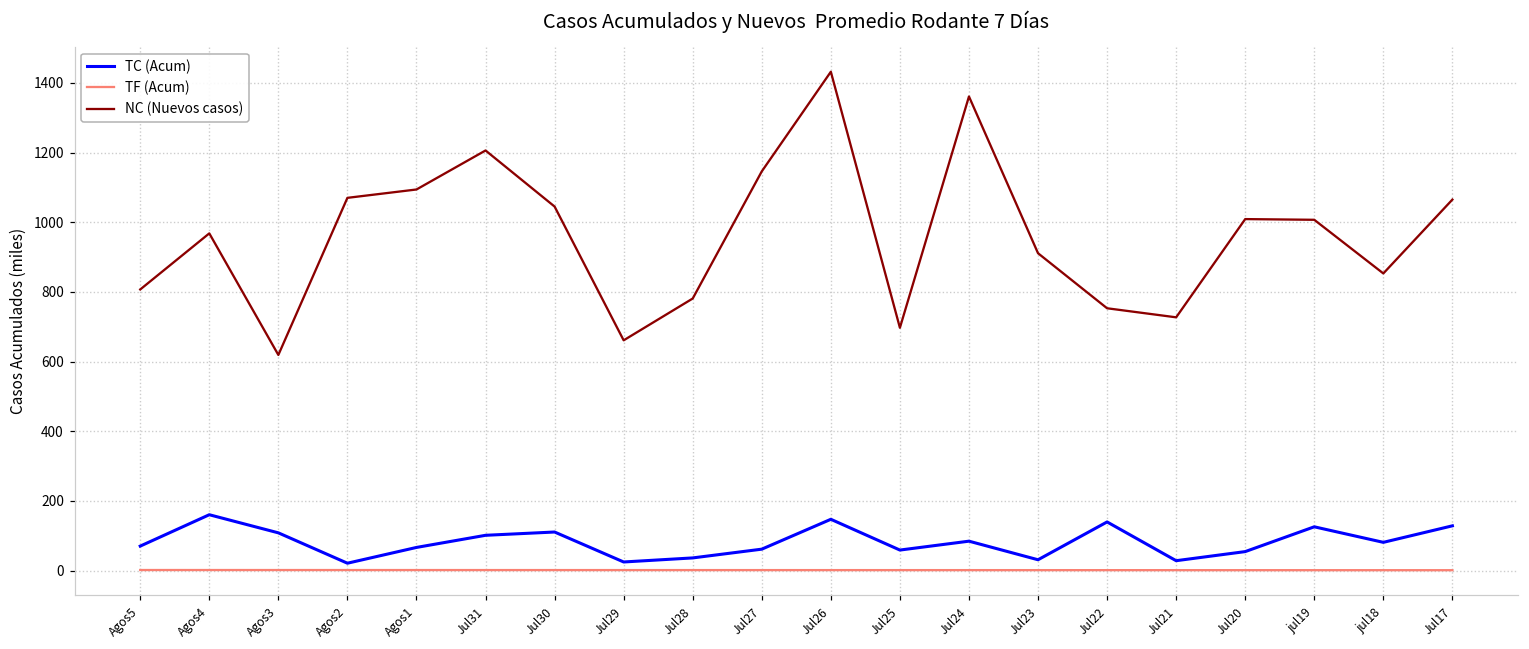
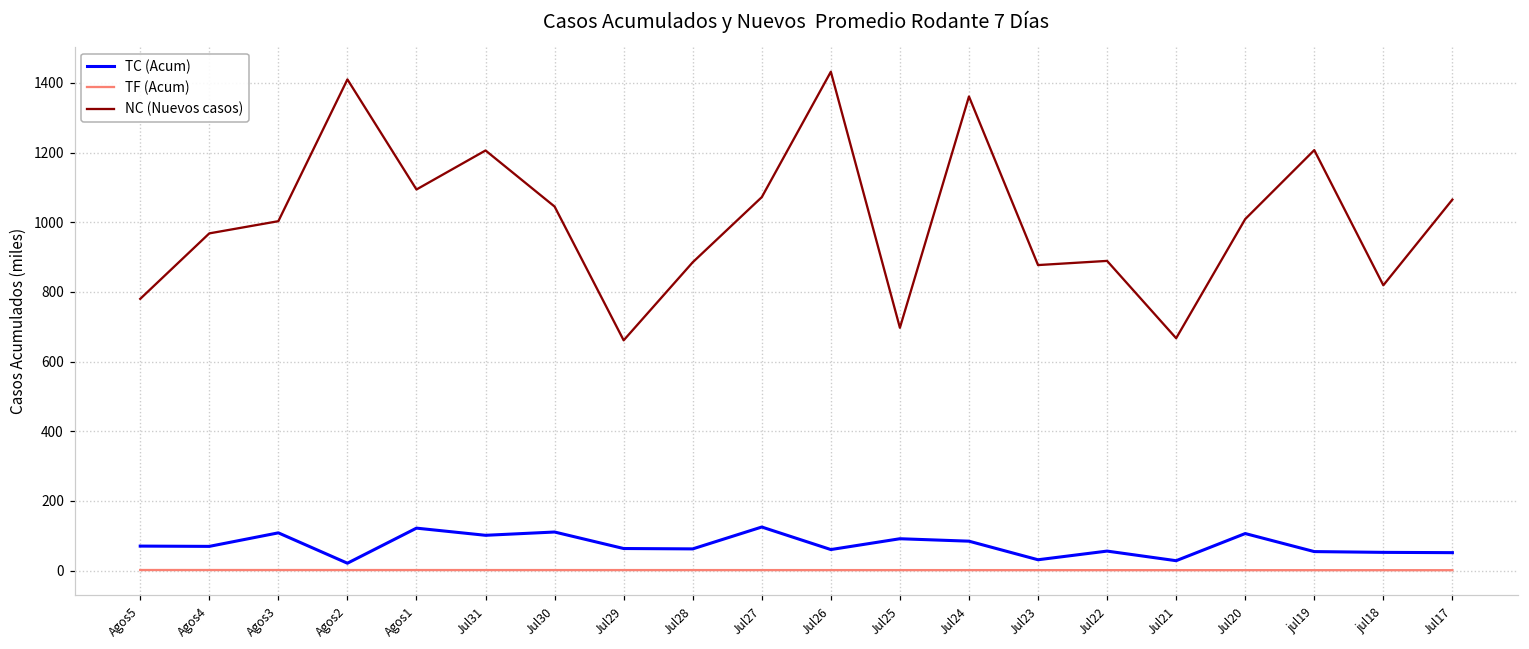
NC (Nuevos casos), Agos5: 810 -> 780
TC (Acum), Agos4: 160 -> 70
NC (Nuevos casos), Agos3: 620 -> 1000
NC (Nuevos casos), Agos2: 1070 -> 1410
TC (Acum), Agos1: 70 -> 120
TC (Acum), Jul29: 20 -> 60
TC (Acum), Jul28: 40 -> 60
NC (Nuevos casos), Jul28: 780 -> 890
TC (Acum), Jul27: 60 -> 120
NC (Nuevos casos), Jul27: 1150 -> 1070
TC (Acum), Jul26: 150 -> 60
TC (Acum), Jul25: 60 -> 90
NC (Nuevos casos), Jul23: 910 -> 880
TC (Acum), Jul22: 140 -> 60
NC (Nuevos casos), Jul22: 750 -> 890
NC (Nuevos casos), Jul21: 730 -> 670
TC (Acum), Jul20: 50 -> 110
TC (Acum), jul19: 130 -> 50
NC (Nuevos casos), jul19: 1010 -> 1210
TC (Acum), jul18: 80 -> 50
NC (Nuevos casos), jul18: 850 -> 820
TC (Acum), Jul17: 130 -> 50
